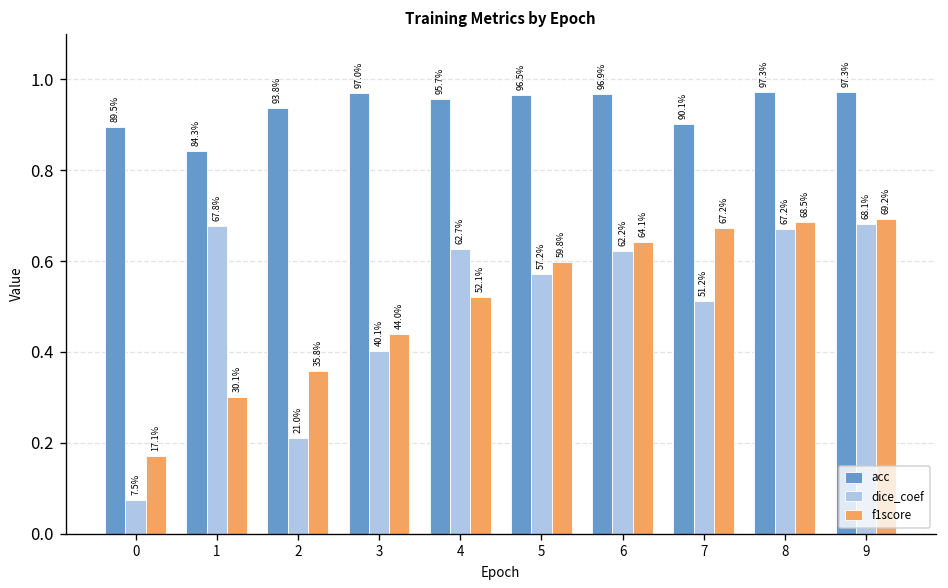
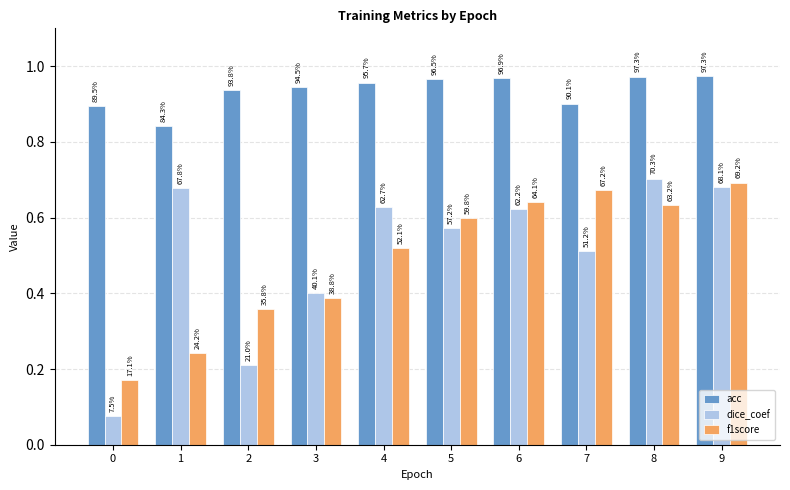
f1score, 1: 30.1% -> 24.2%
acc, 3: 97.0% -> 94.5%
f1score, 3: 44.0% -> 38.8%
dice_coef, 8: 67.2% -> 70.3%
f1score, 8: 68.5% -> 63.2%
